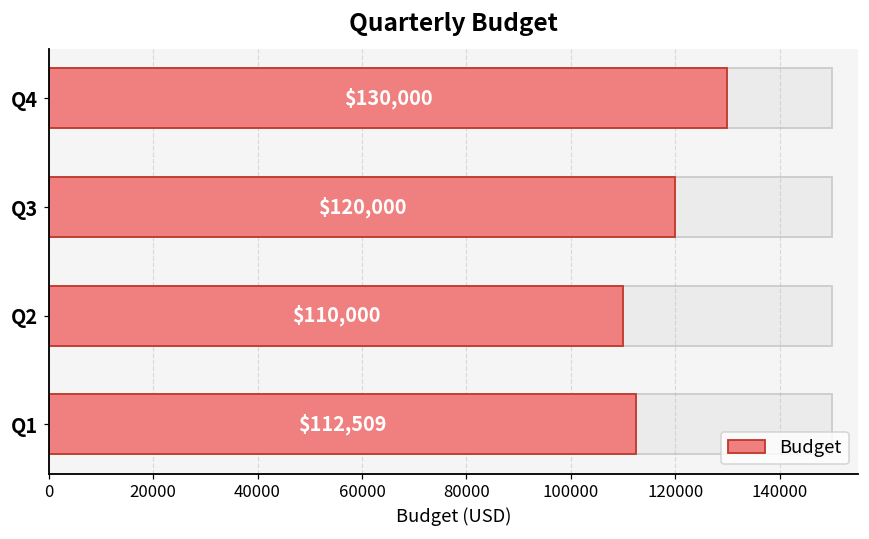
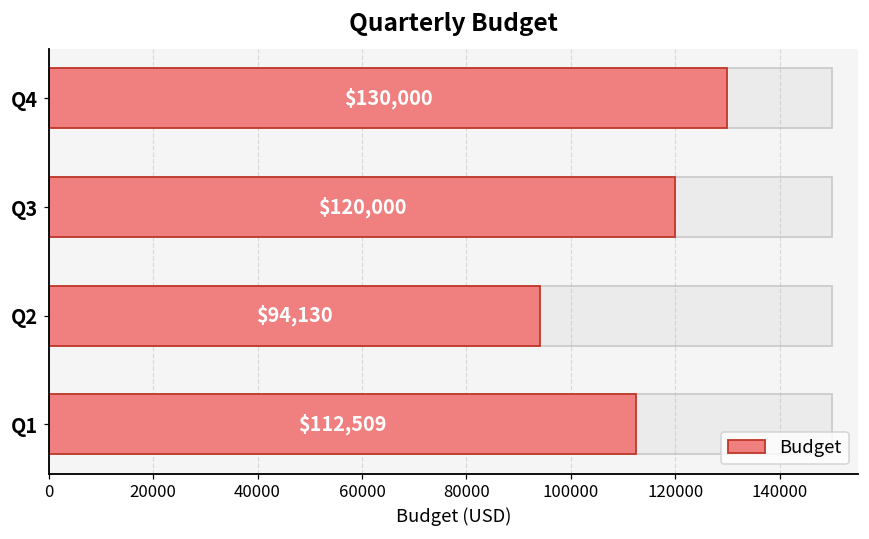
Budget, Q2: $110,000 -> $94,130
